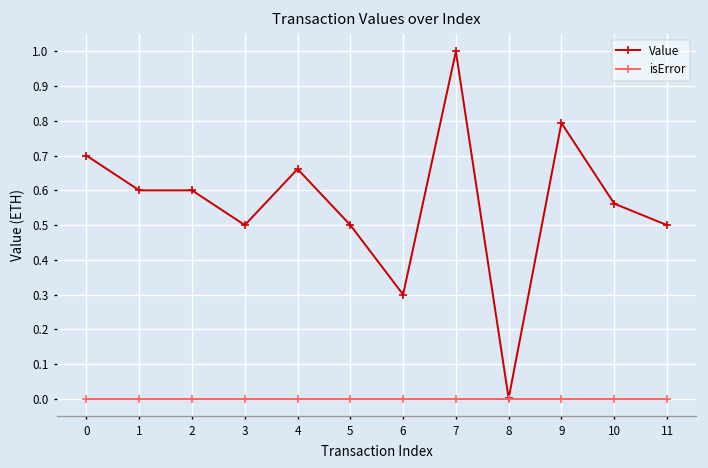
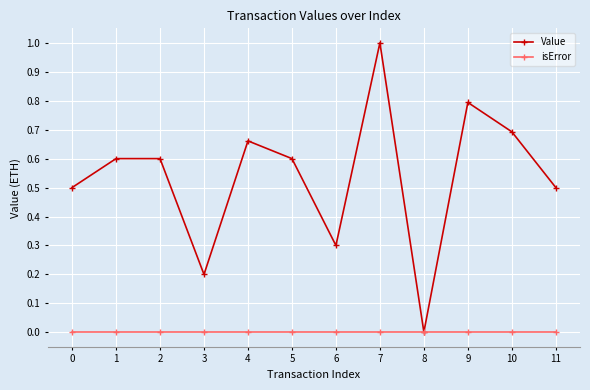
Value, 0: 0.7 -> 0.5
Value, 3: 0.5 -> 0.2
Value, 5: 0.5 -> 0.6
Value, 10: 0.56 -> 0.69
